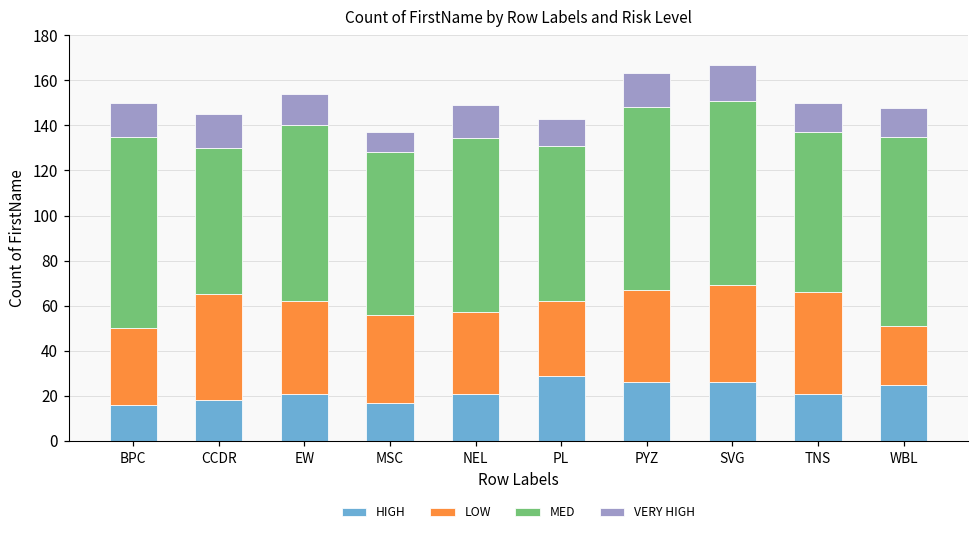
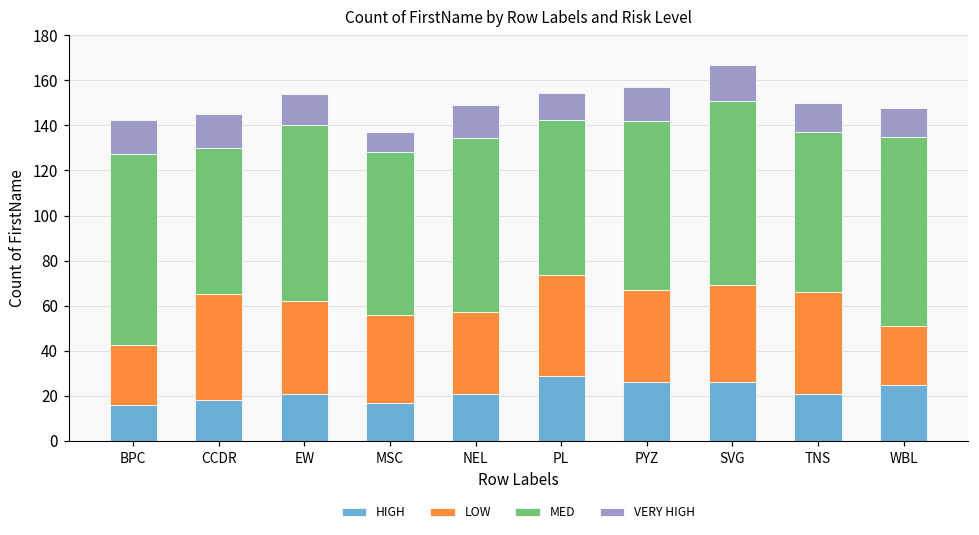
LOW, BPC: 34 -> 27
LOW, PL: 33 -> 44
MED, PYZ: 81 -> 75
